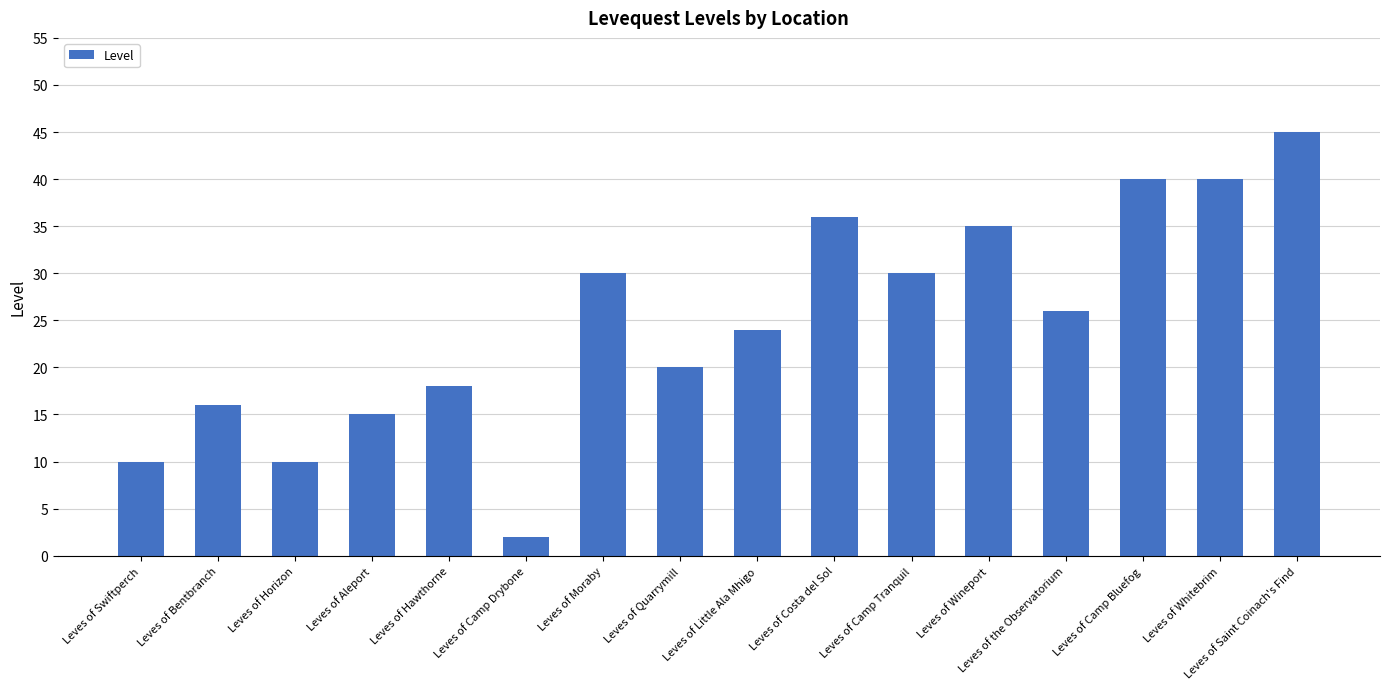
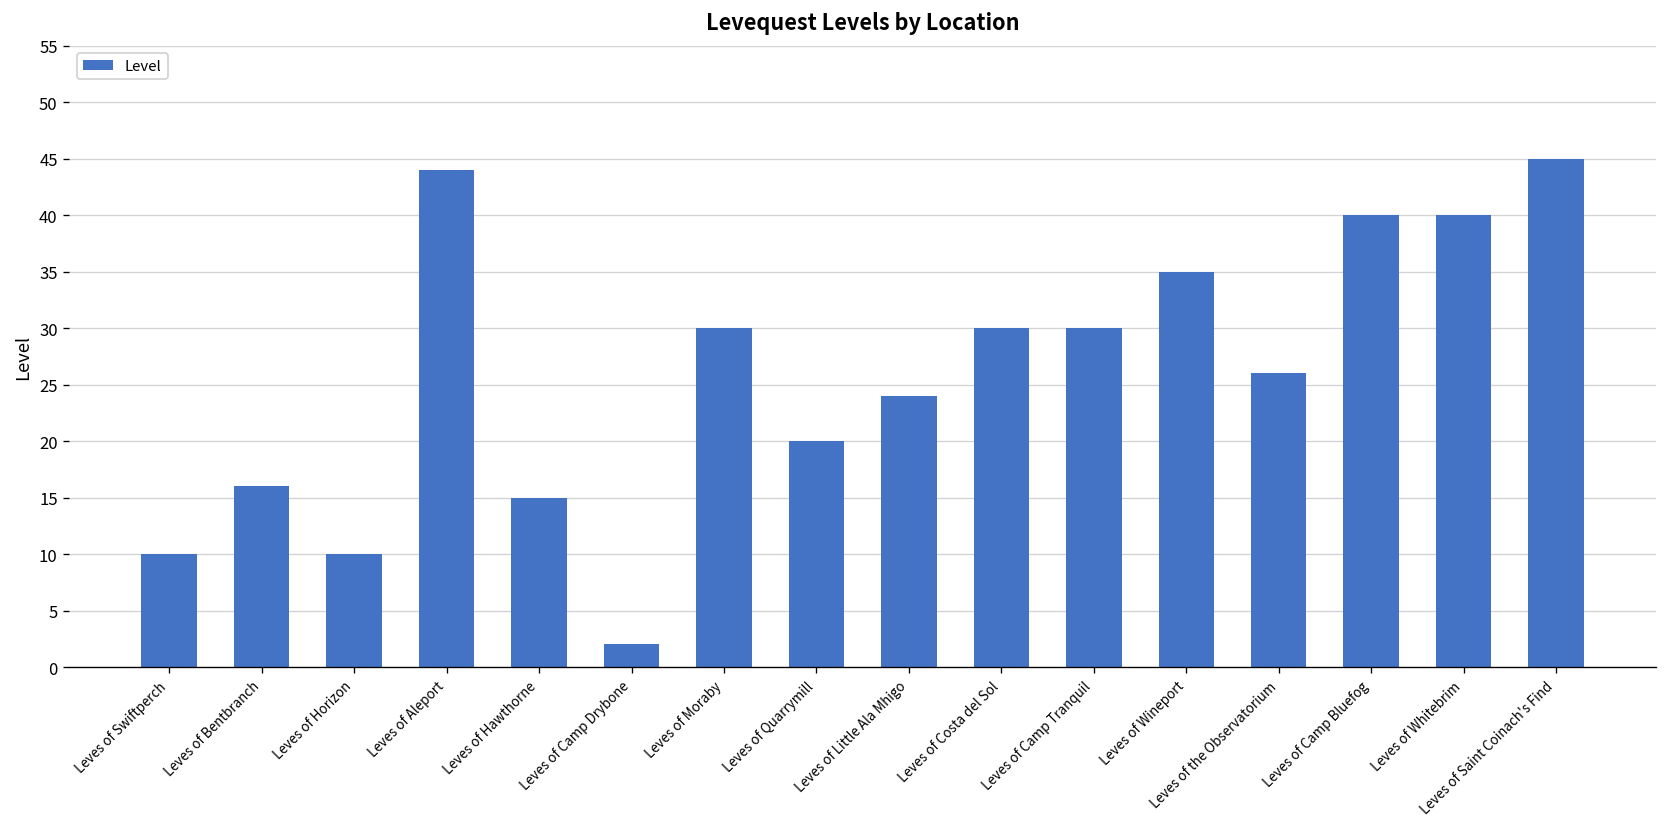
Leves of Aleport: 15 -> 44
Leves of Hawthorne: 18 -> 15
Leves of Costa del Sol: 36 -> 30
